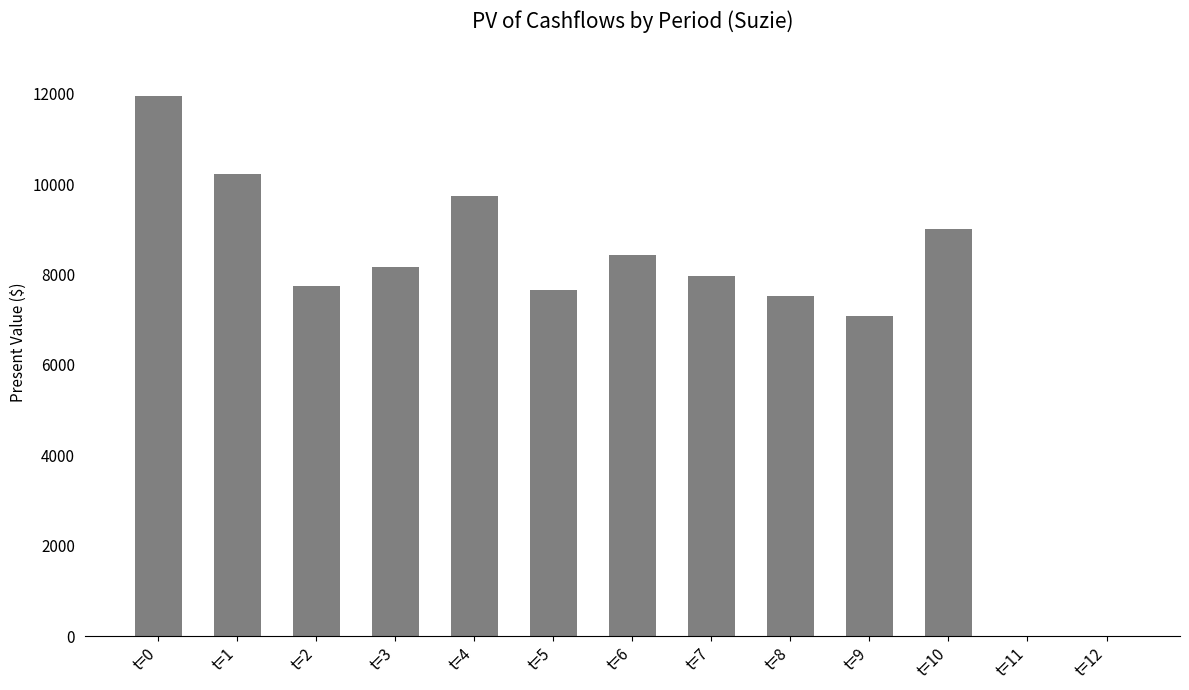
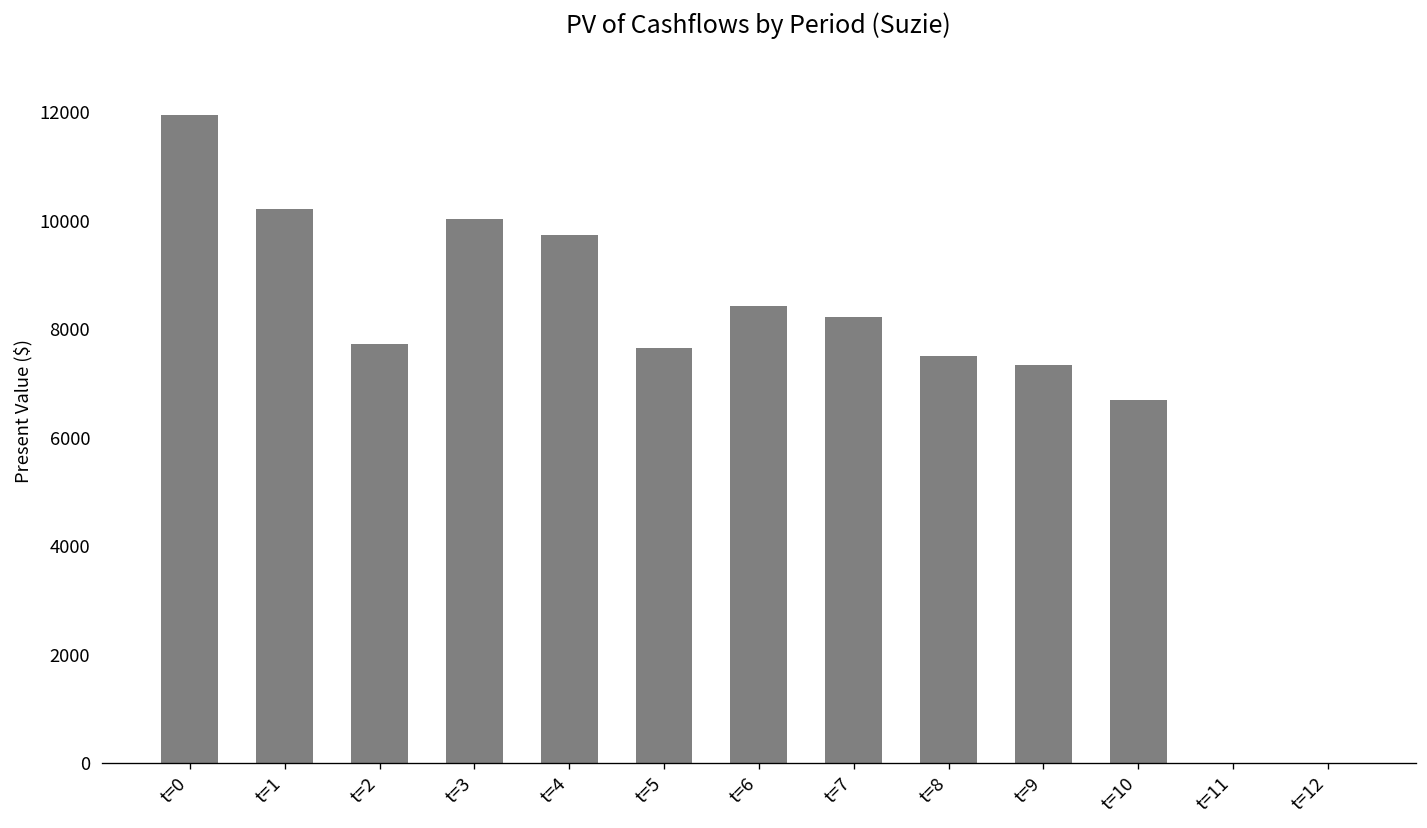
t=3: 8200 -> 10000
t=7: 8000 -> 8200
t=9: 7100 -> 7300
t=10: 9000 -> 6700
